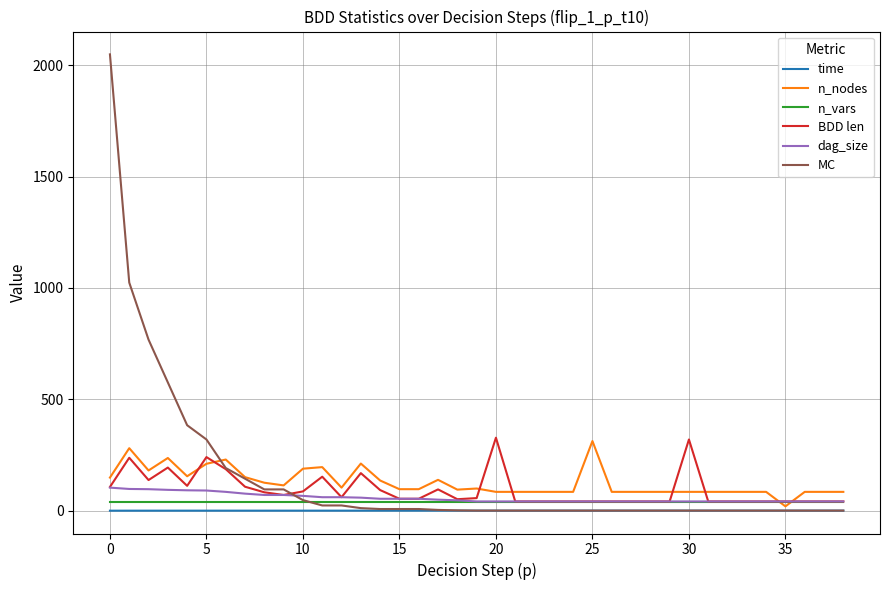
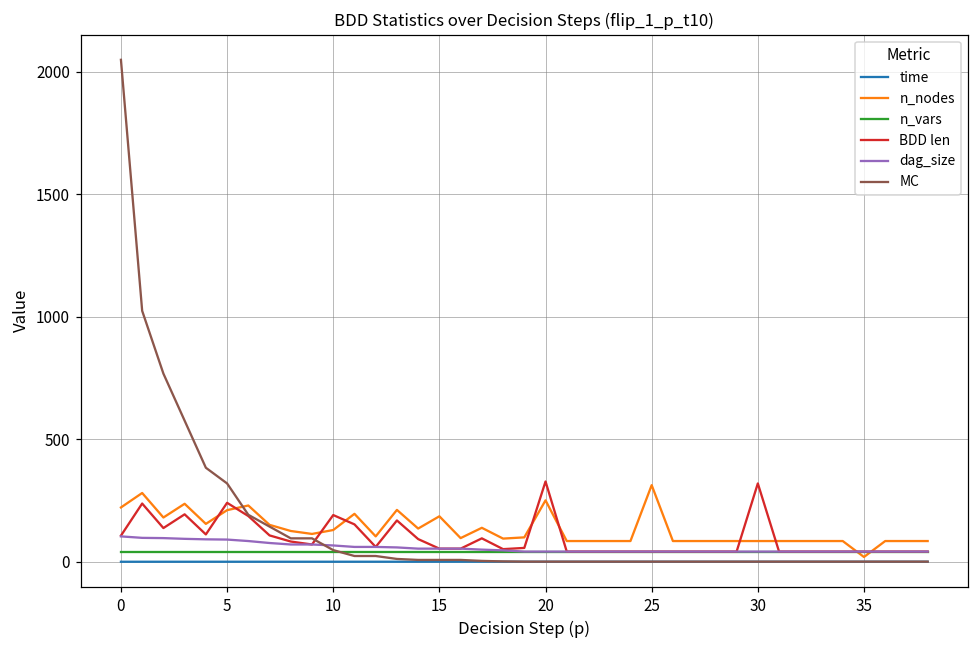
n_nodes, 0: 150 -> 220
n_nodes, 10: 190 -> 130
BDD len, 10: 90 -> 190
n_nodes, 15: 100 -> 190
n_nodes, 20: 90 -> 250
